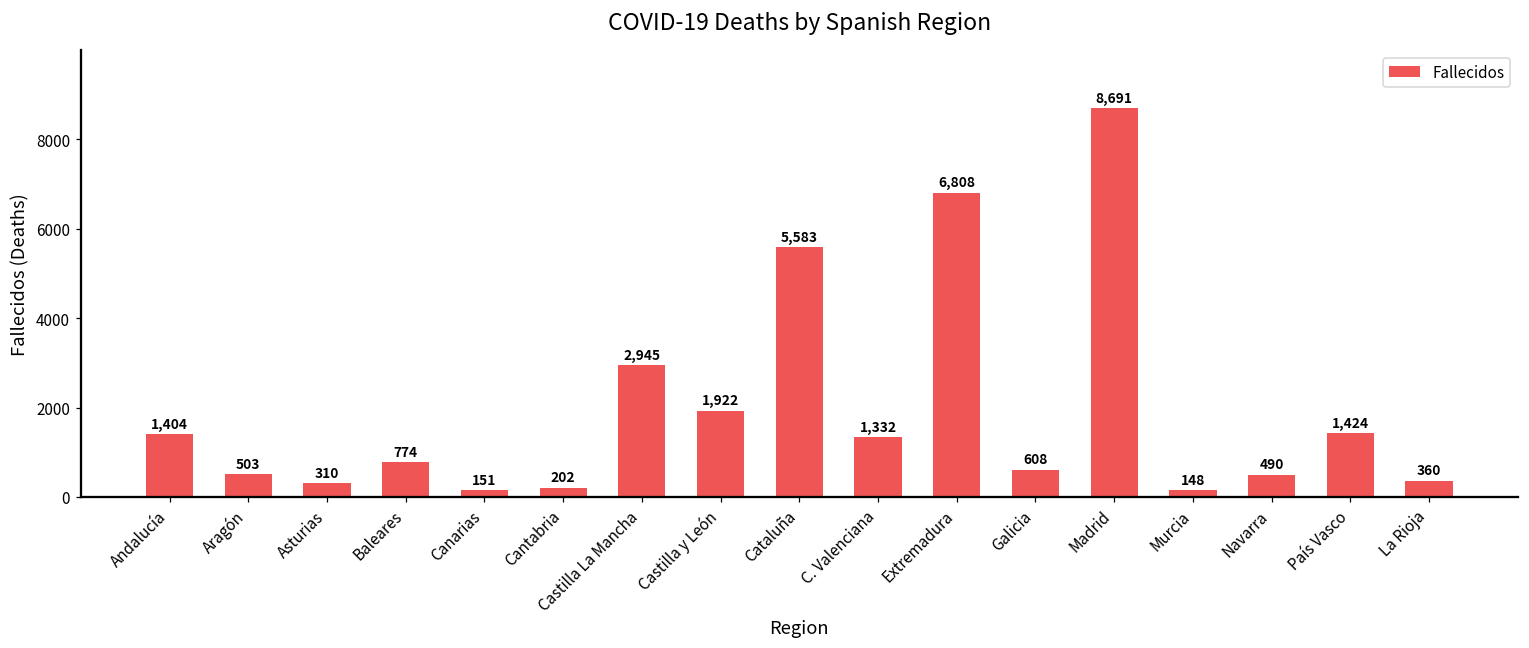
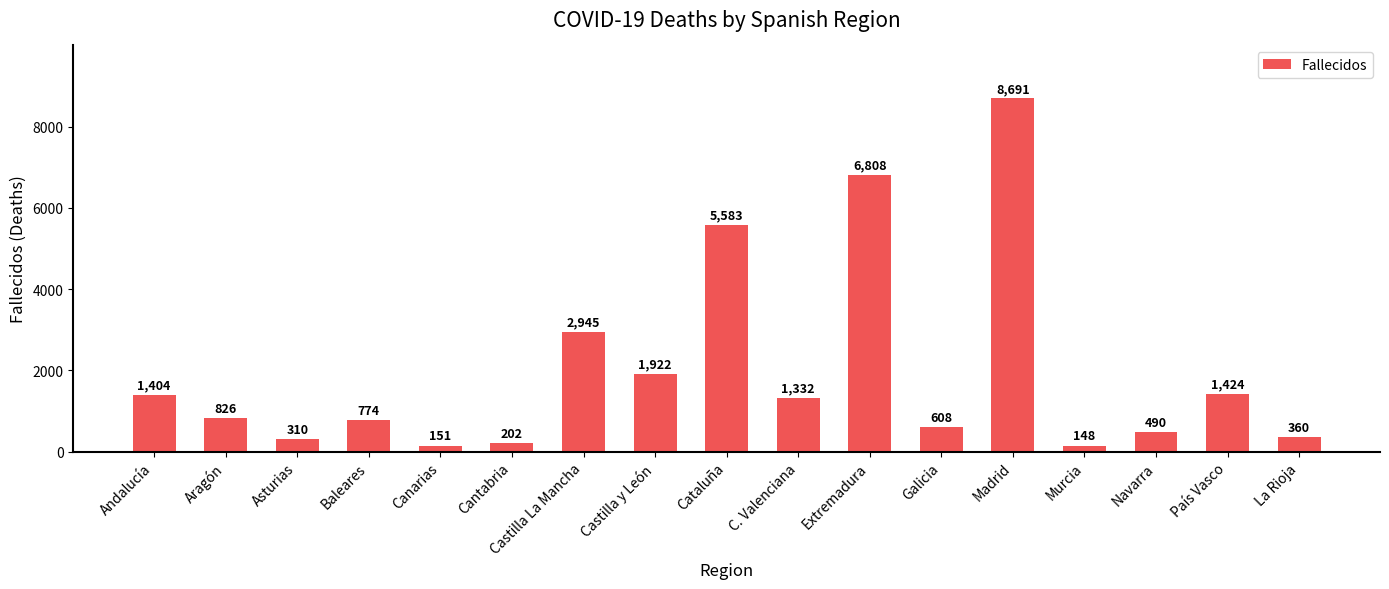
Aragón: 503 -> 826
